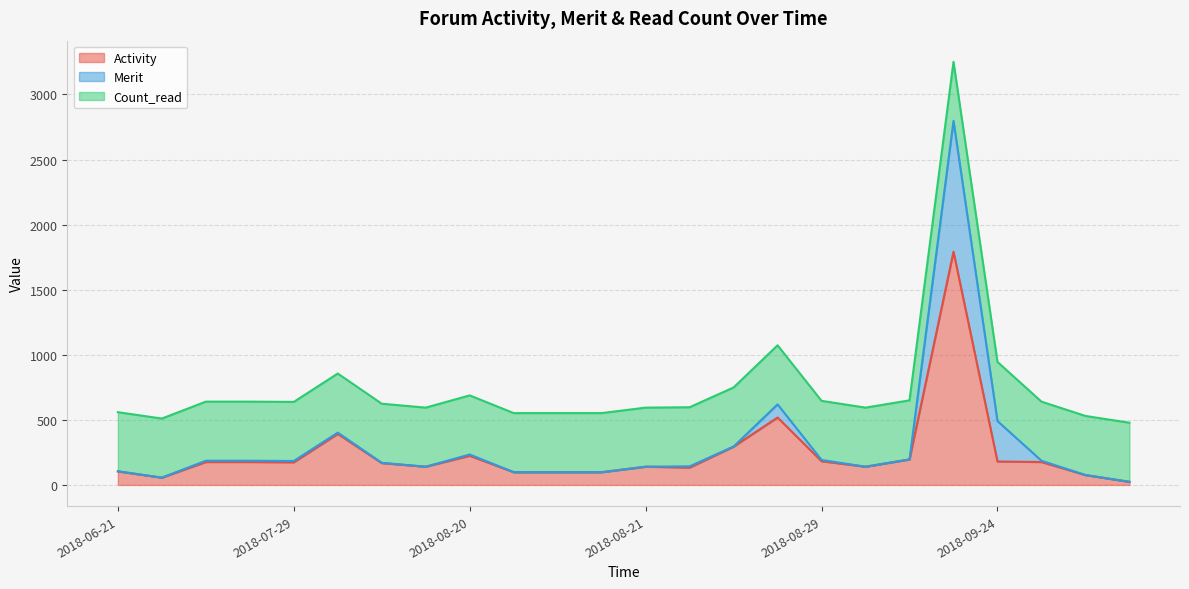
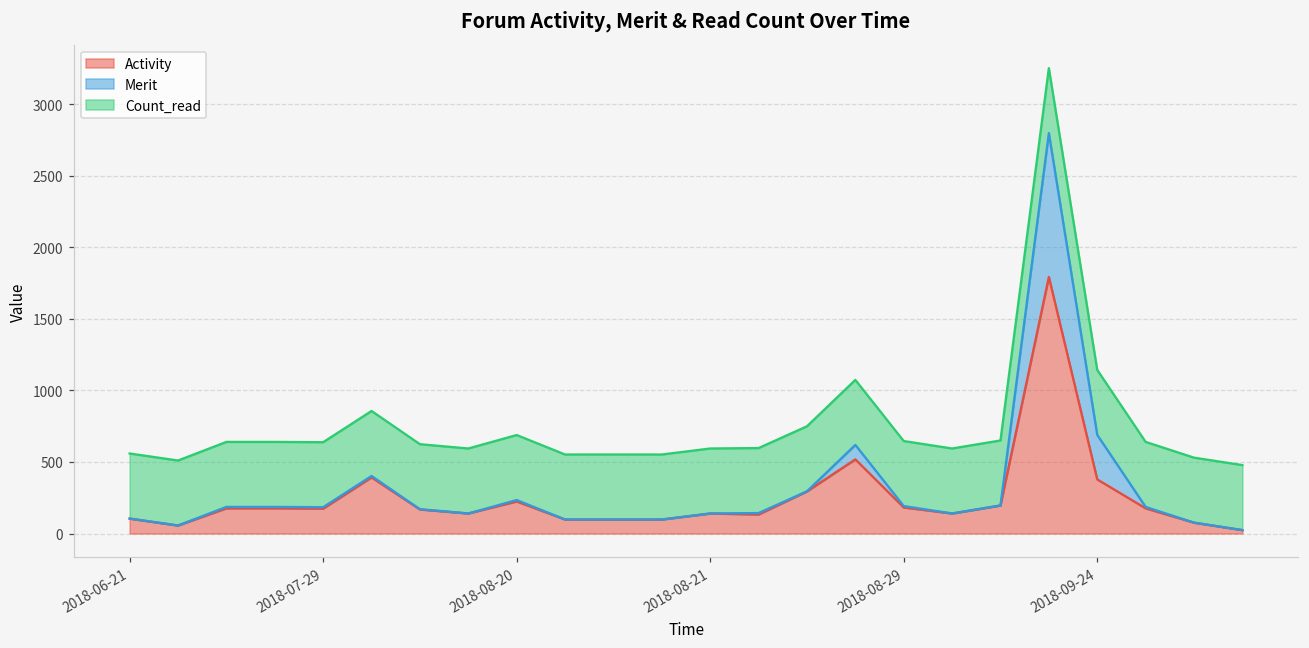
Activity, 2018-09-24: 180 -> 380
